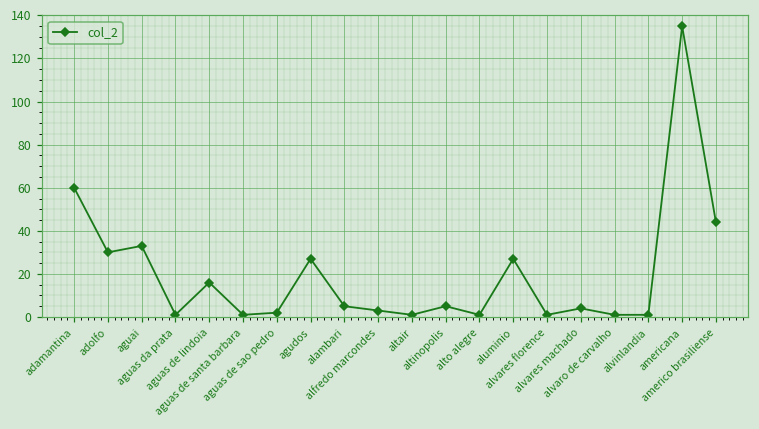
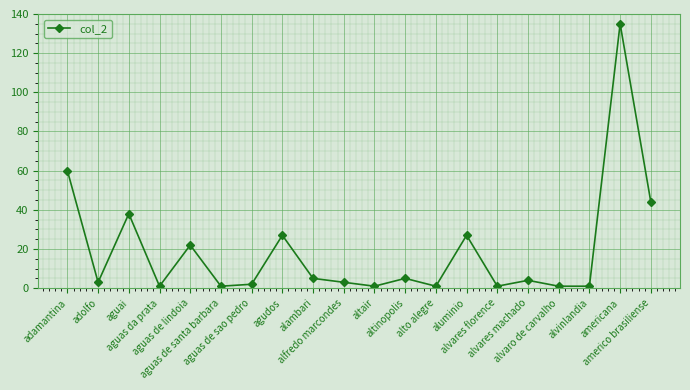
adolfo: 30 -> 3
aguai: 33 -> 38
aguas de lindoia: 16 -> 22
